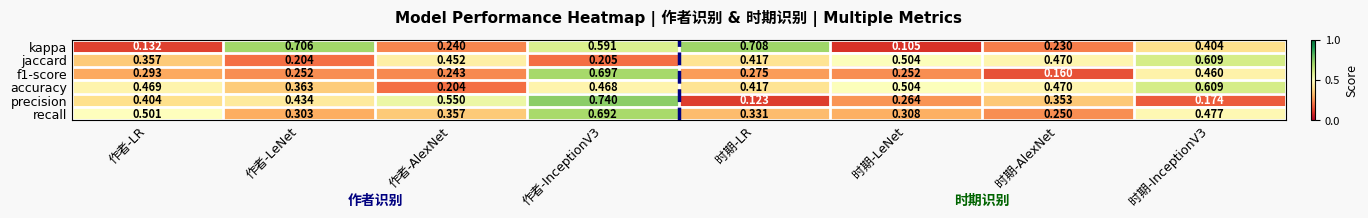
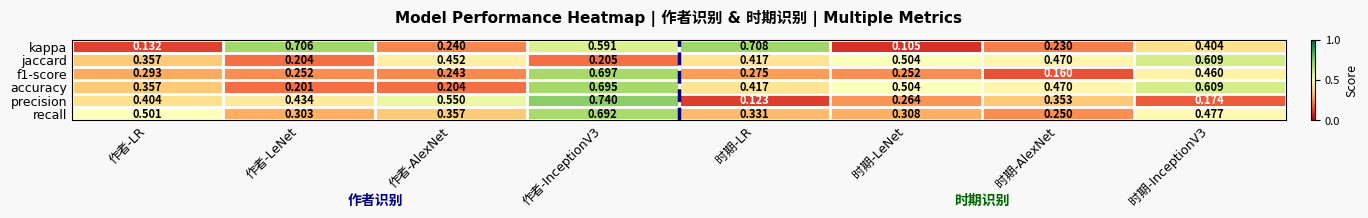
accuracy, 作者-LR: 0.469 -> 0.357
accuracy, 作者-LeNet: 0.363 -> 0.201
accuracy, 作者-InceptionV3: 0.468 -> 0.695
